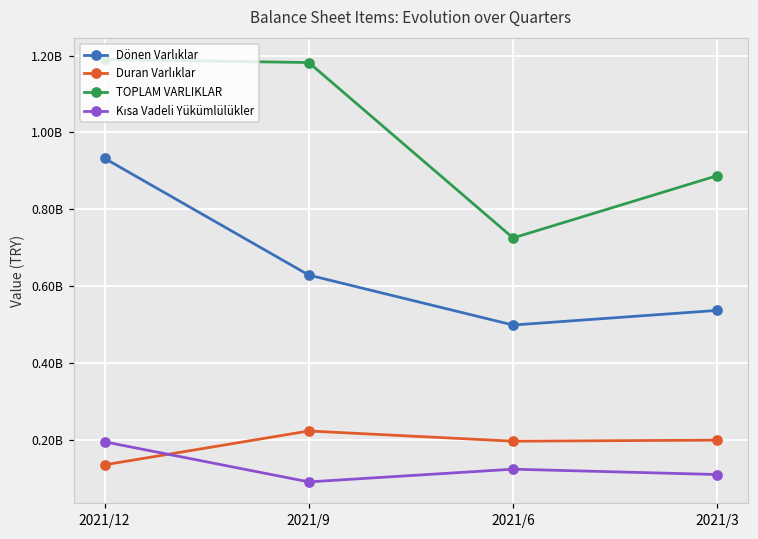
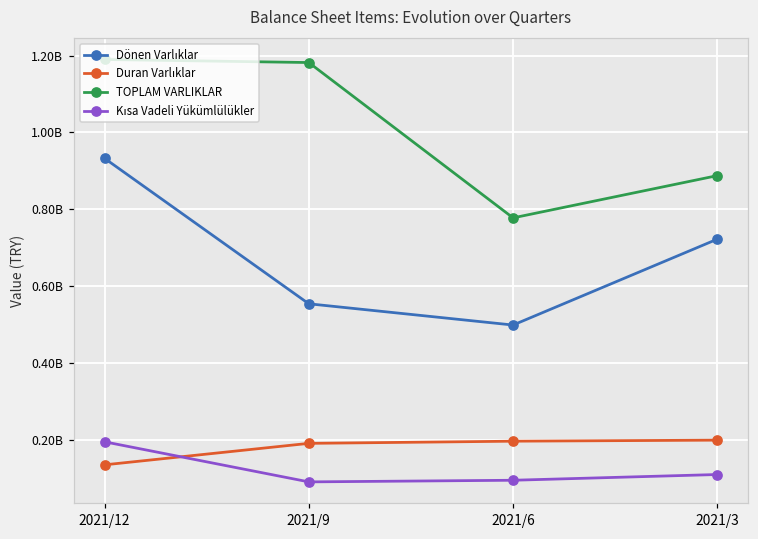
Dönen Varlıklar, 2021/9: 630000000 -> 550000000
Duran Varlıklar, 2021/9: 220000000 -> 190000000
TOPLAM VARLIKLAR, 2021/6: 730000000 -> 780000000
Kısa Vadeli Yükümlülükler, 2021/6: 120000000 -> 90000000
Dönen Varlıklar, 2021/3: 540000000 -> 720000000
